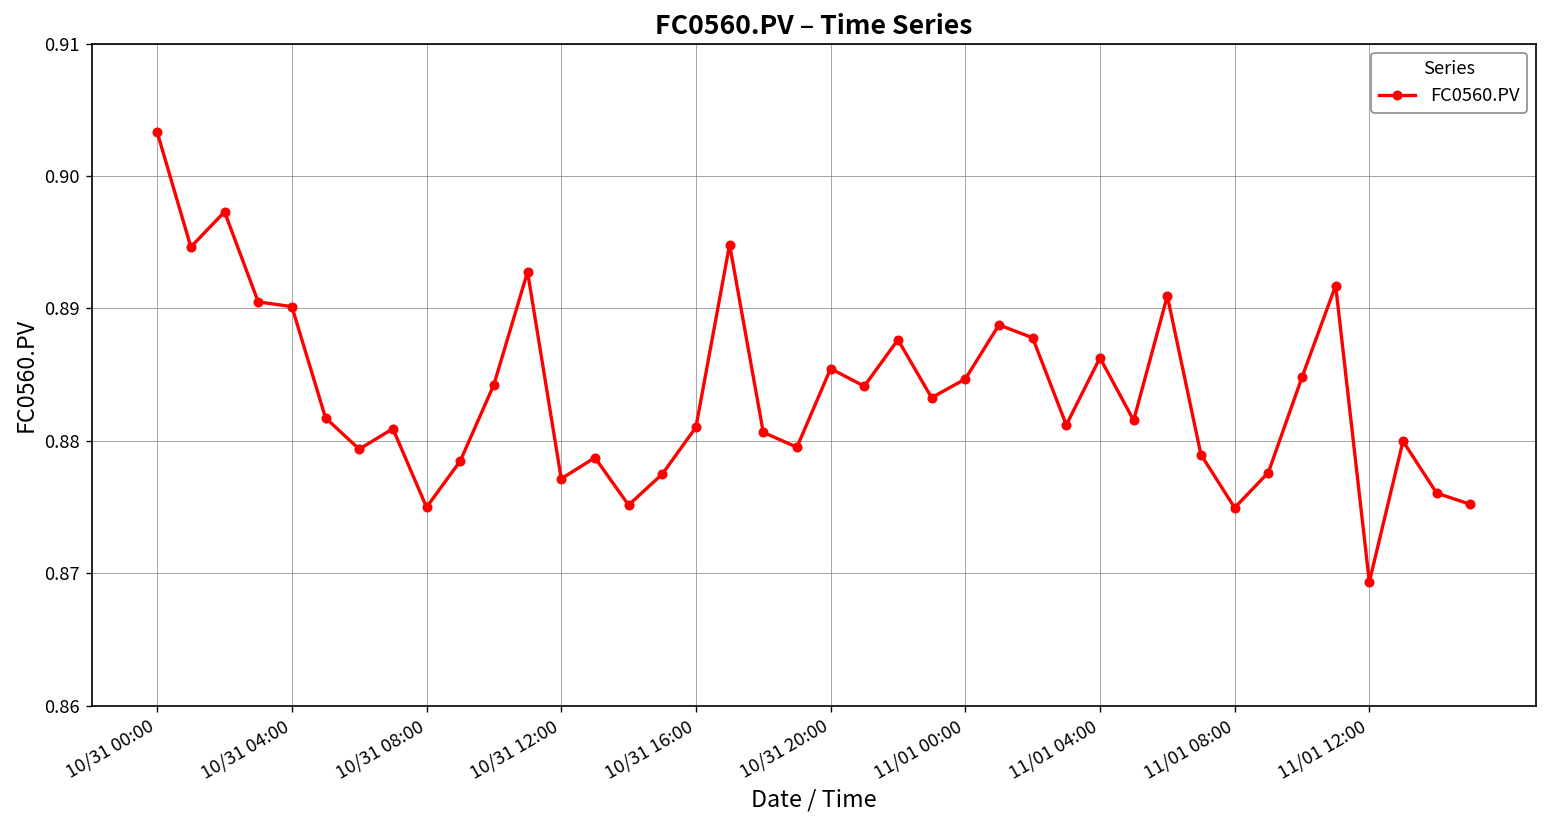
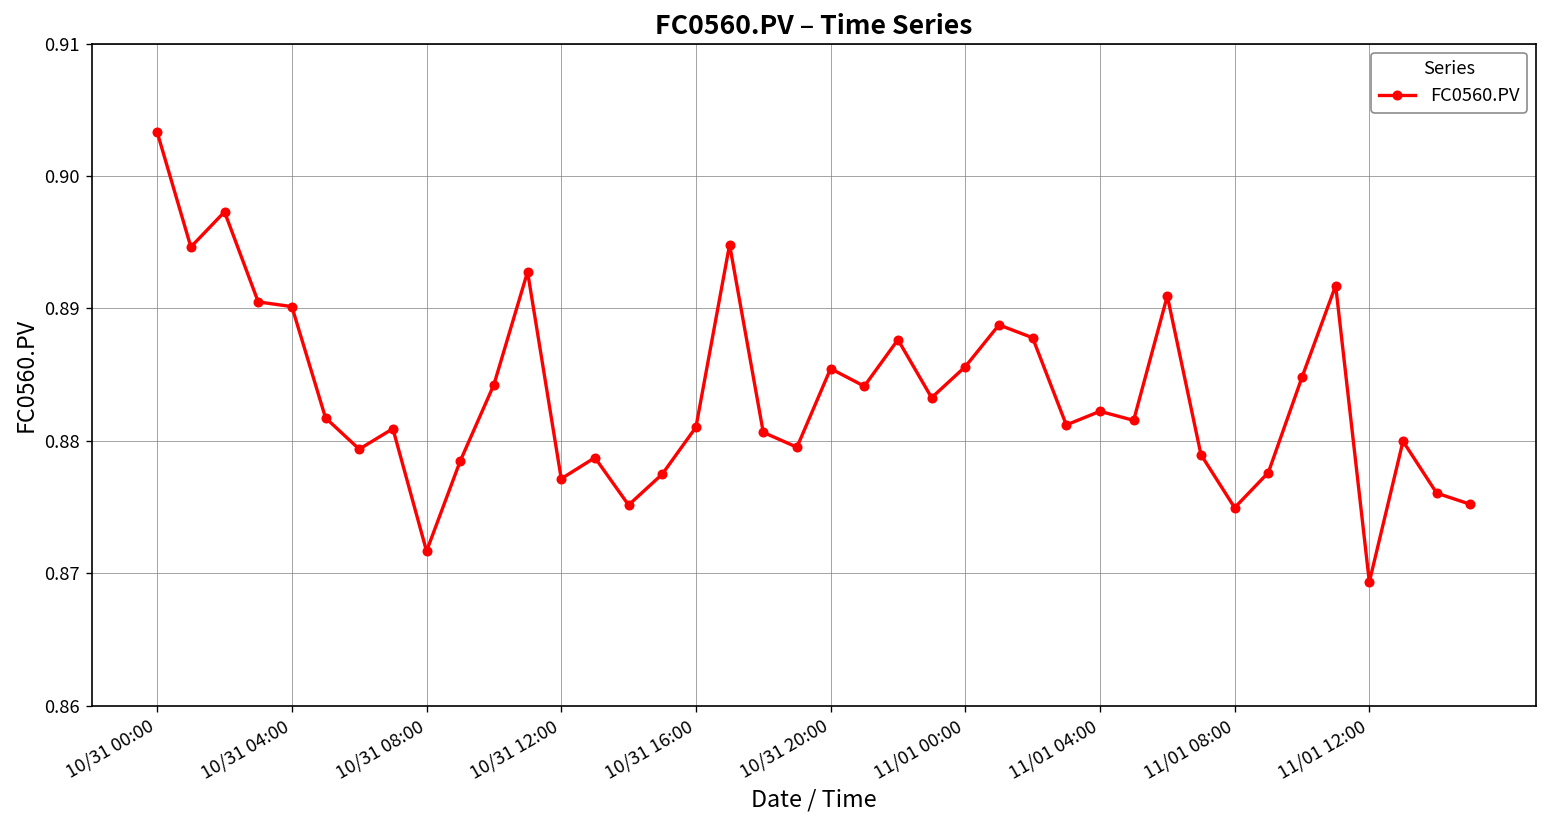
10/31 08:00: 0.8750 -> 0.8717
11/01 00:00: 0.8847 -> 0.8856
11/01 04:00: 0.8863 -> 0.8822
